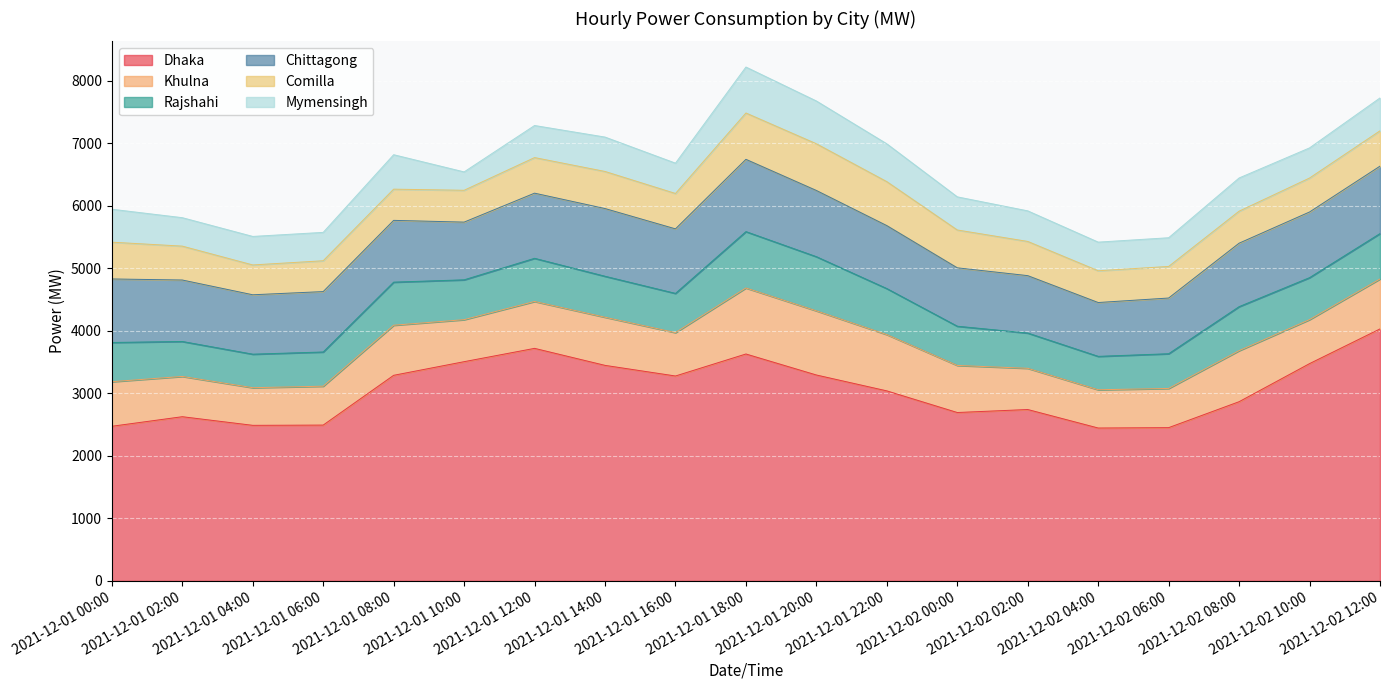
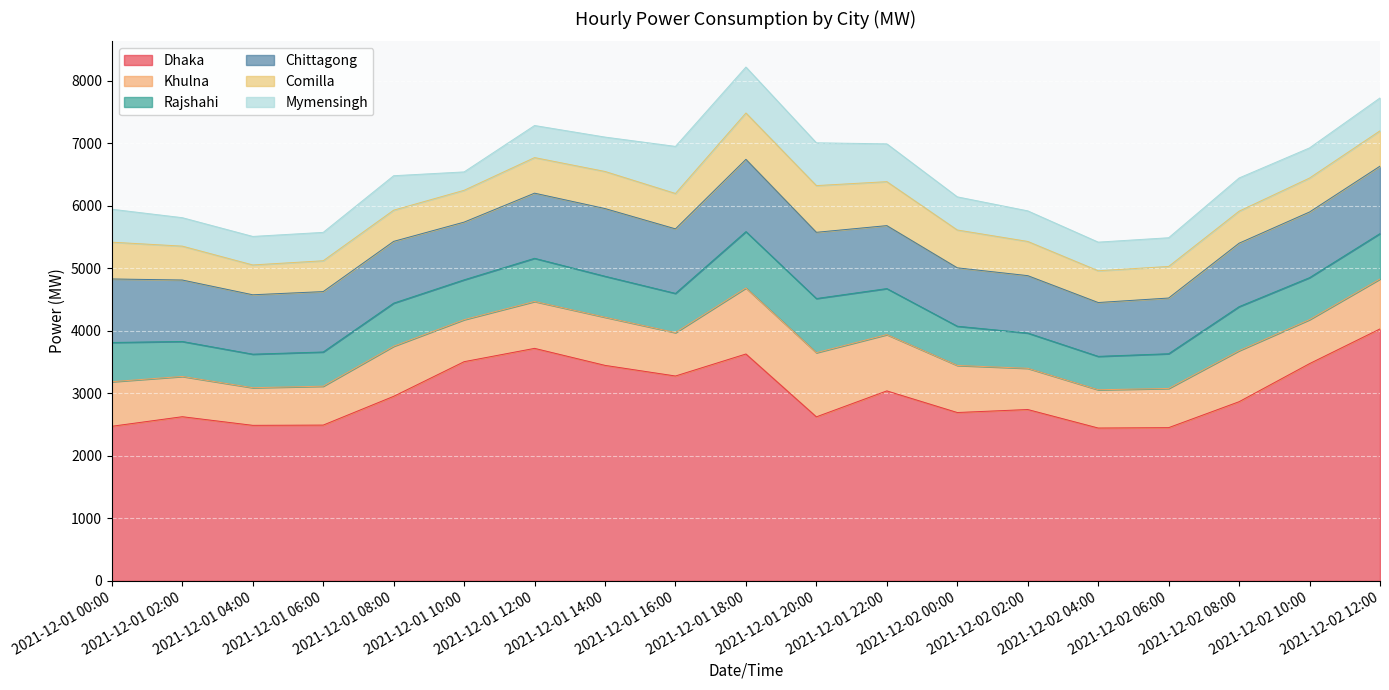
Dhaka, 2021-12-01 08:00: 3300 -> 3000
Mymensingh, 2021-12-01 16:00: 500 -> 800
Dhaka, 2021-12-01 20:00: 3300 -> 2600
